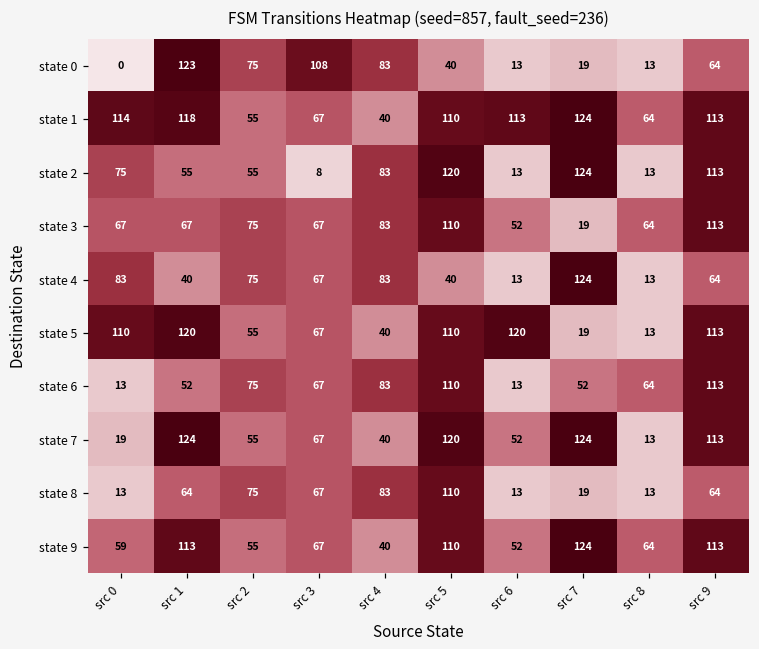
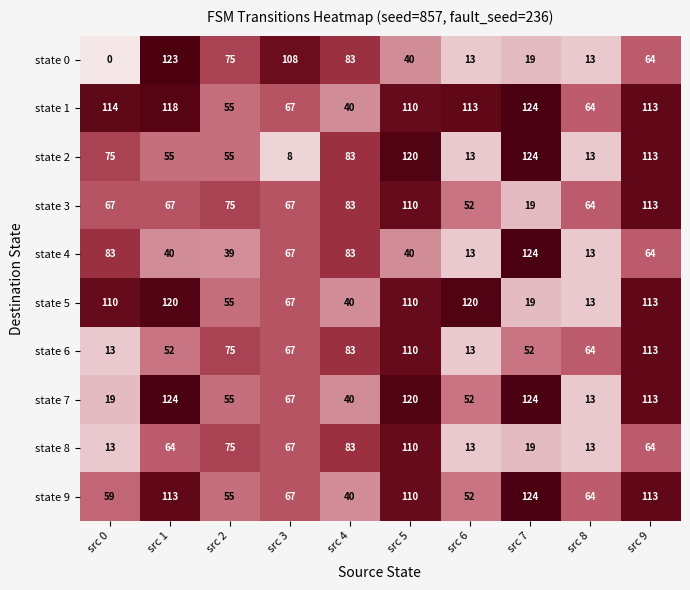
state 4, src 2: 75 -> 39
